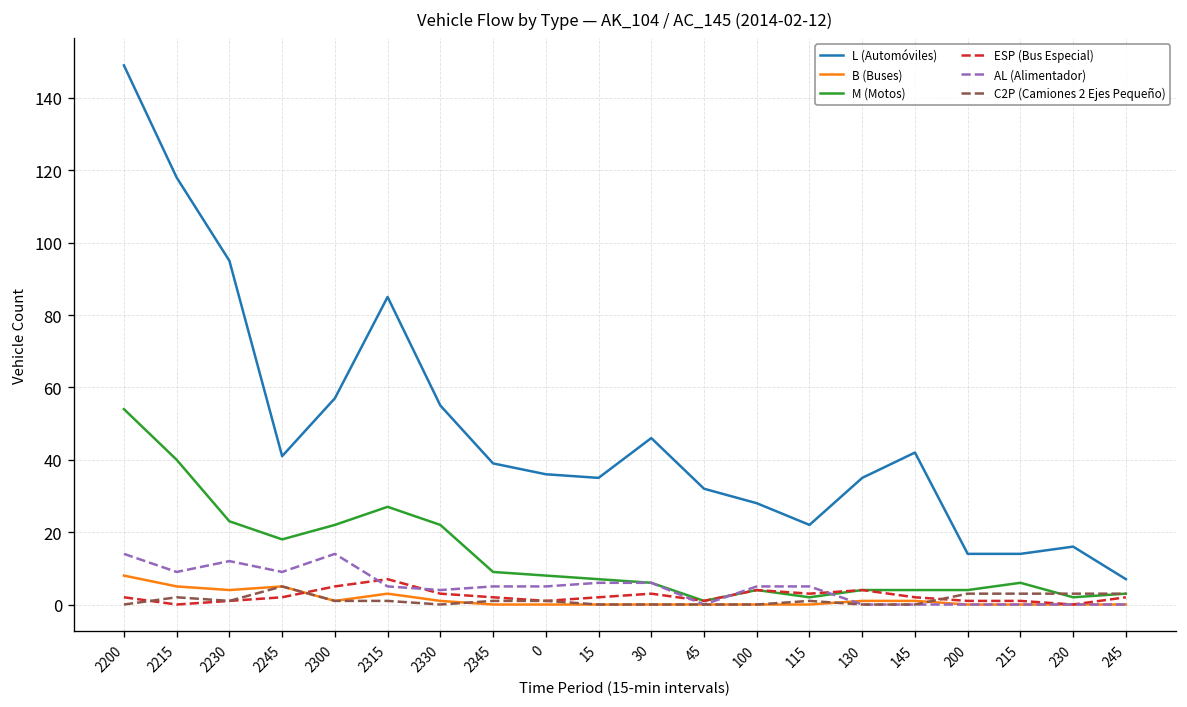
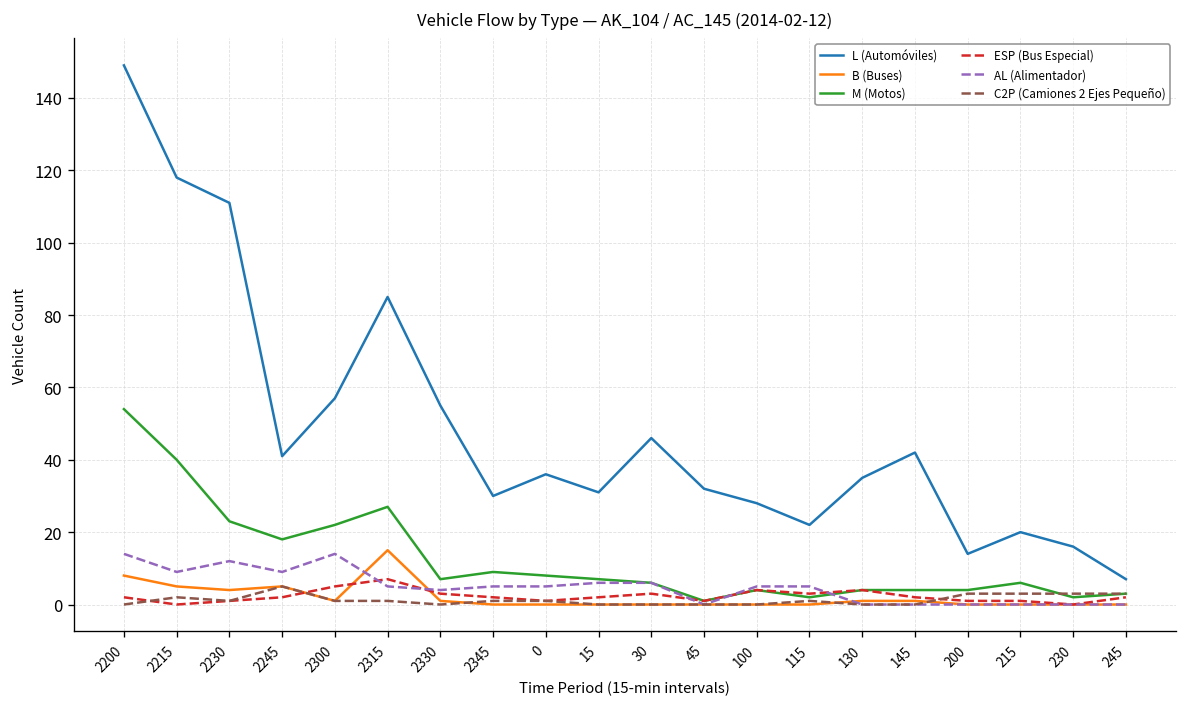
L (Automóviles), 2230: 95 -> 111
B (Buses), 2315: 3 -> 15
M (Motos), 2330: 22 -> 7
L (Automóviles), 2345: 39 -> 30
L (Automóviles), 15: 35 -> 31
L (Automóviles), 215: 14 -> 20
